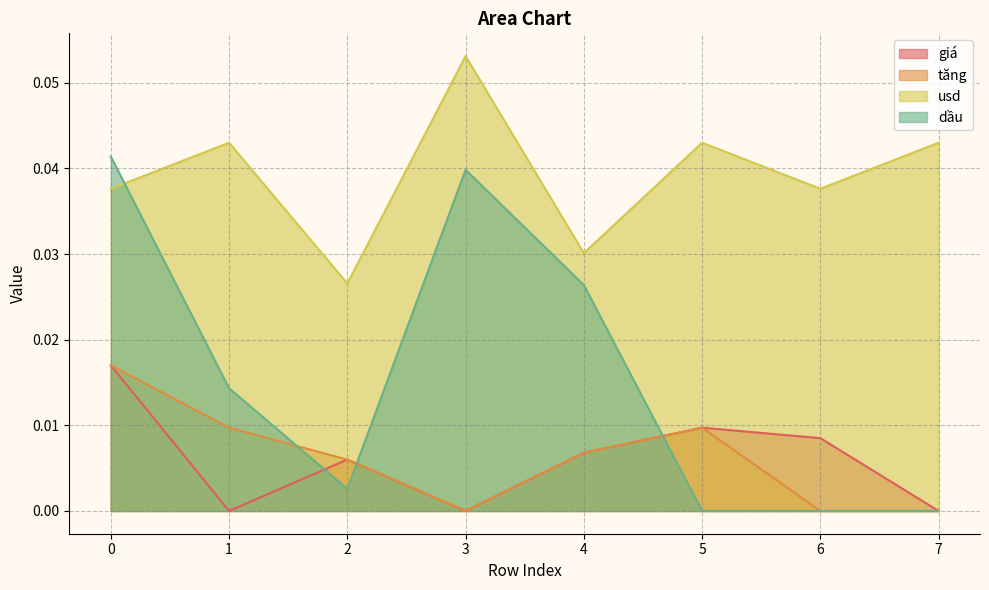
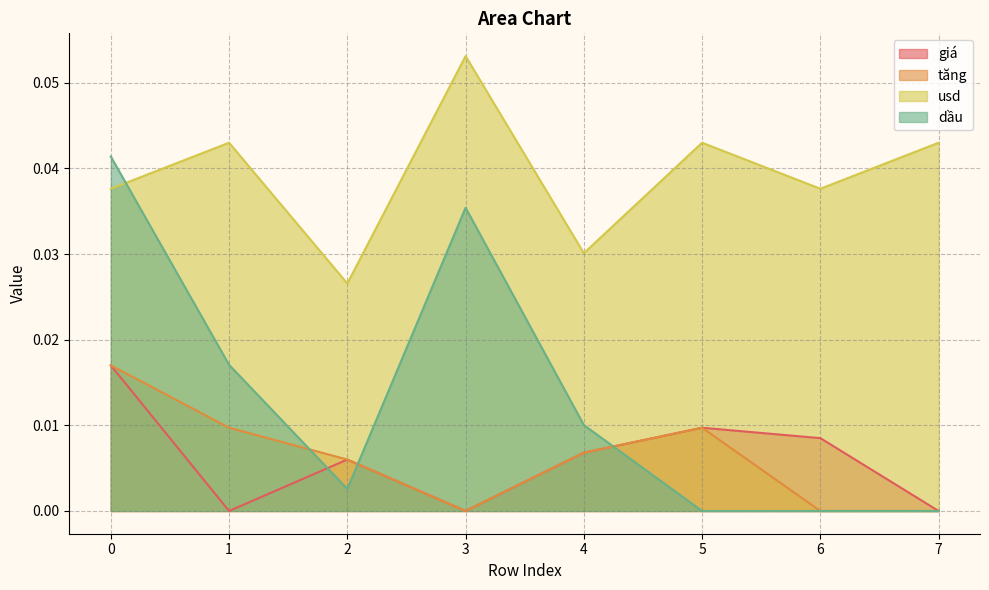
dầu, 1: 0.014 -> 0.017
dầu, 3: 0.040 -> 0.035
dầu, 4: 0.026 -> 0.010
